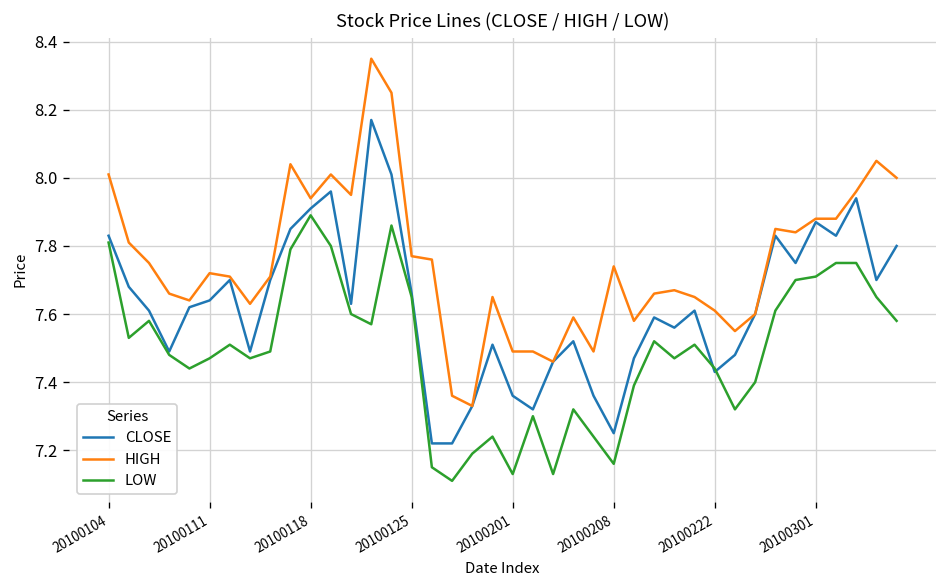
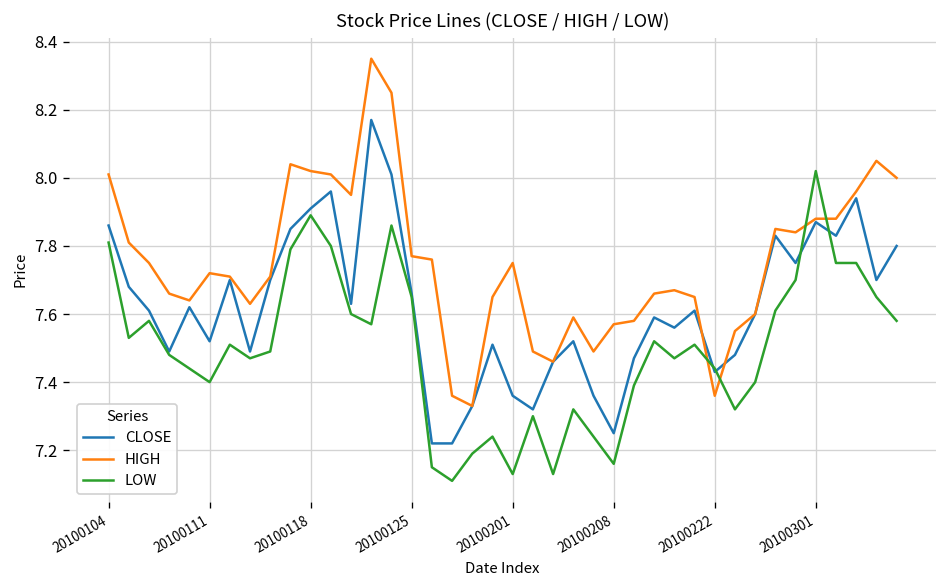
CLOSE, 20100104: 7.83 -> 7.86
CLOSE, 20100111: 7.64 -> 7.52
LOW, 20100111: 7.47 -> 7.40
HIGH, 20100118: 7.94 -> 8.02
HIGH, 20100201: 7.49 -> 7.75
HIGH, 20100208: 7.74 -> 7.57
HIGH, 20100222: 7.61 -> 7.36
LOW, 20100301: 7.71 -> 8.02
